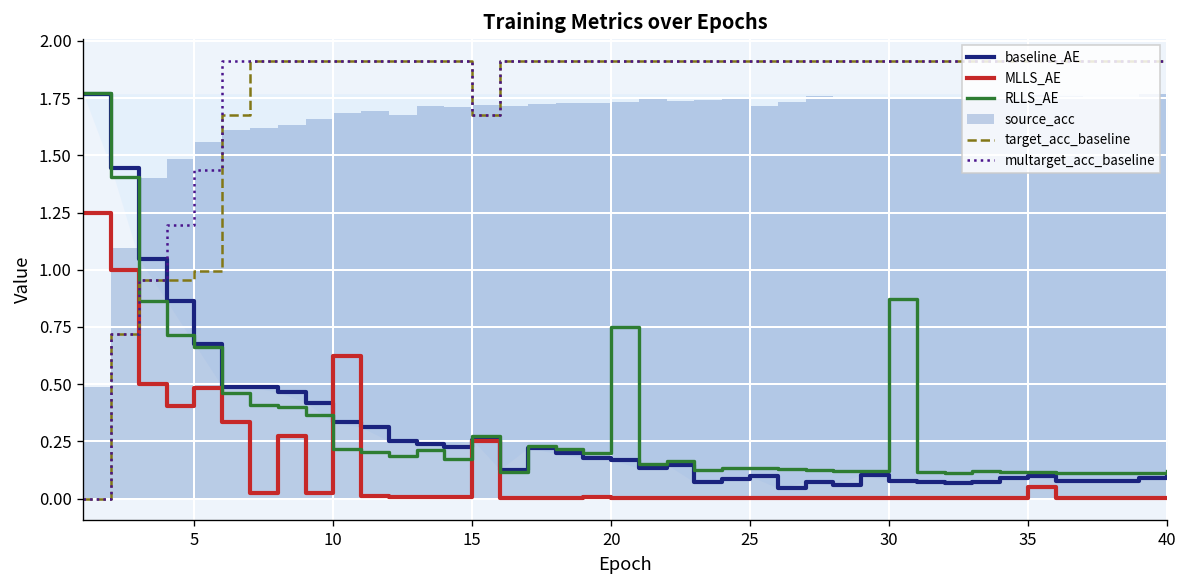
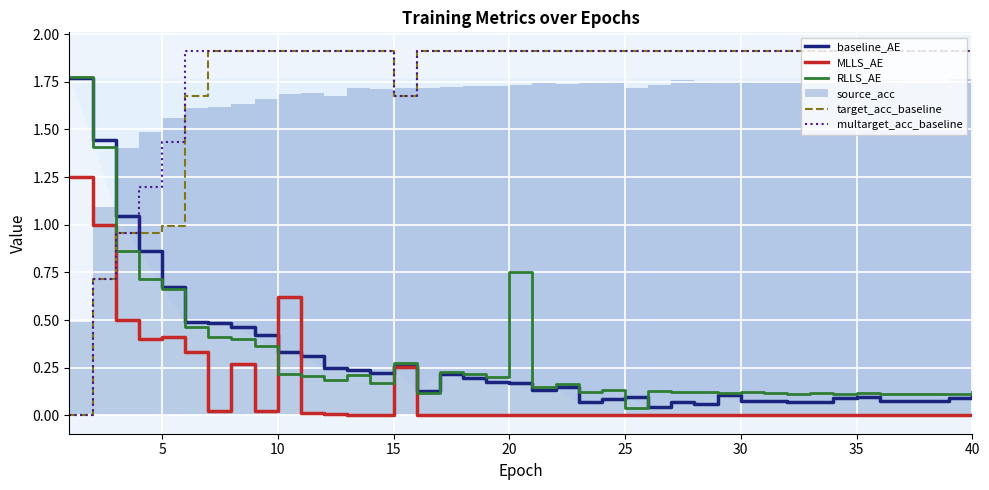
MLLS_AE, 5: 0.48 -> 0.41
RLLS_AE, 25: 0.13 -> 0.04
RLLS_AE, 30: 0.87 -> 0.12
MLLS_AE, 35: 0.05 -> 0.00
